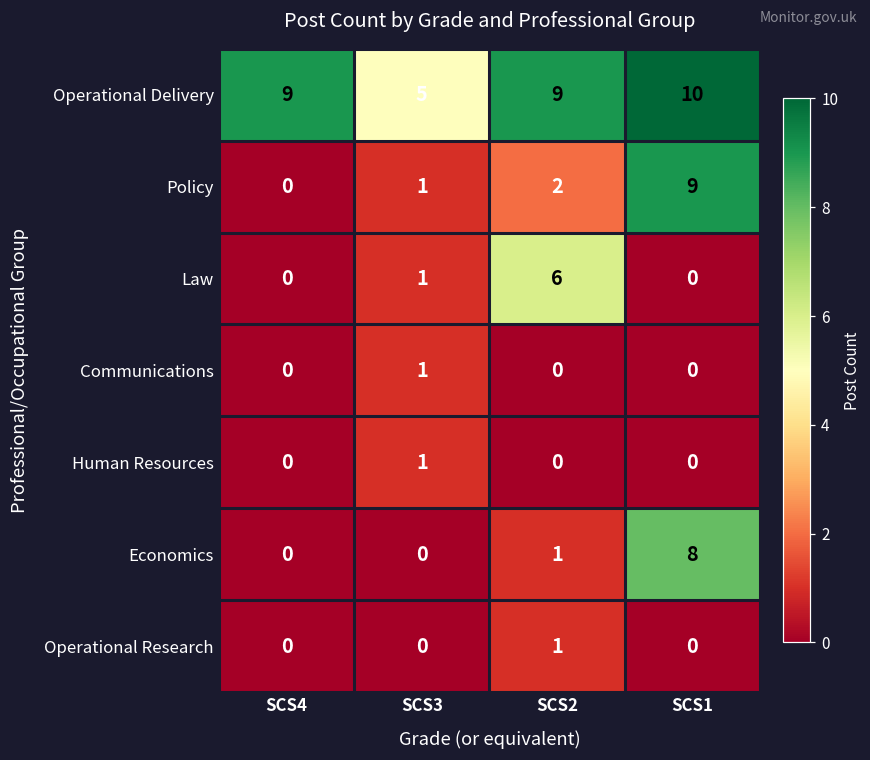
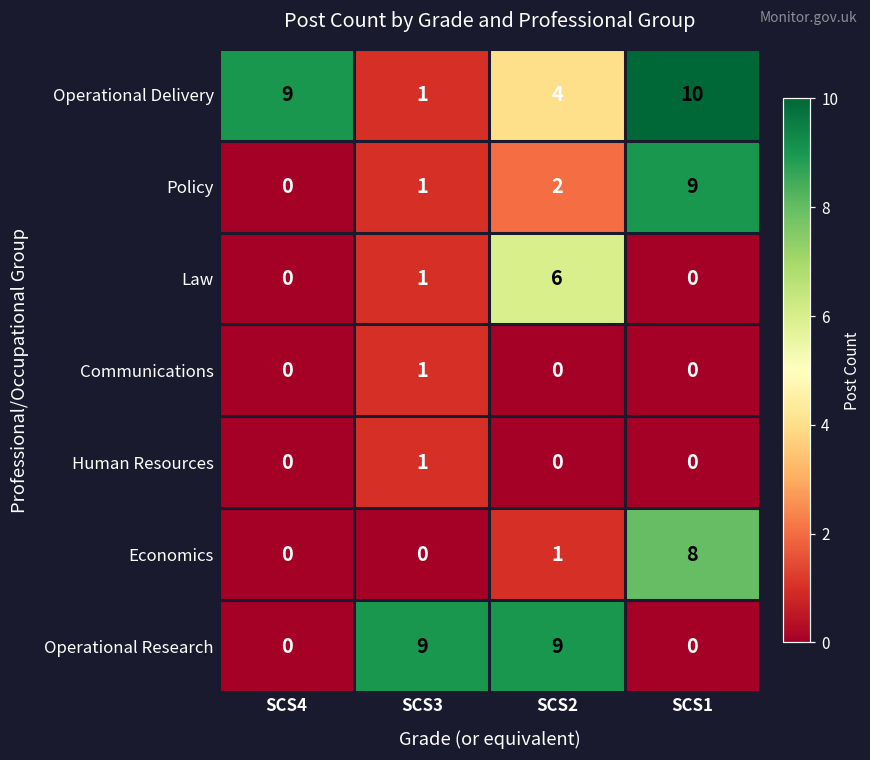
Operational Delivery, SCS3: 5 -> 1
Operational Delivery, SCS2: 9 -> 4
Operational Research, SCS3: 0 -> 9
Operational Research, SCS2: 1 -> 9
